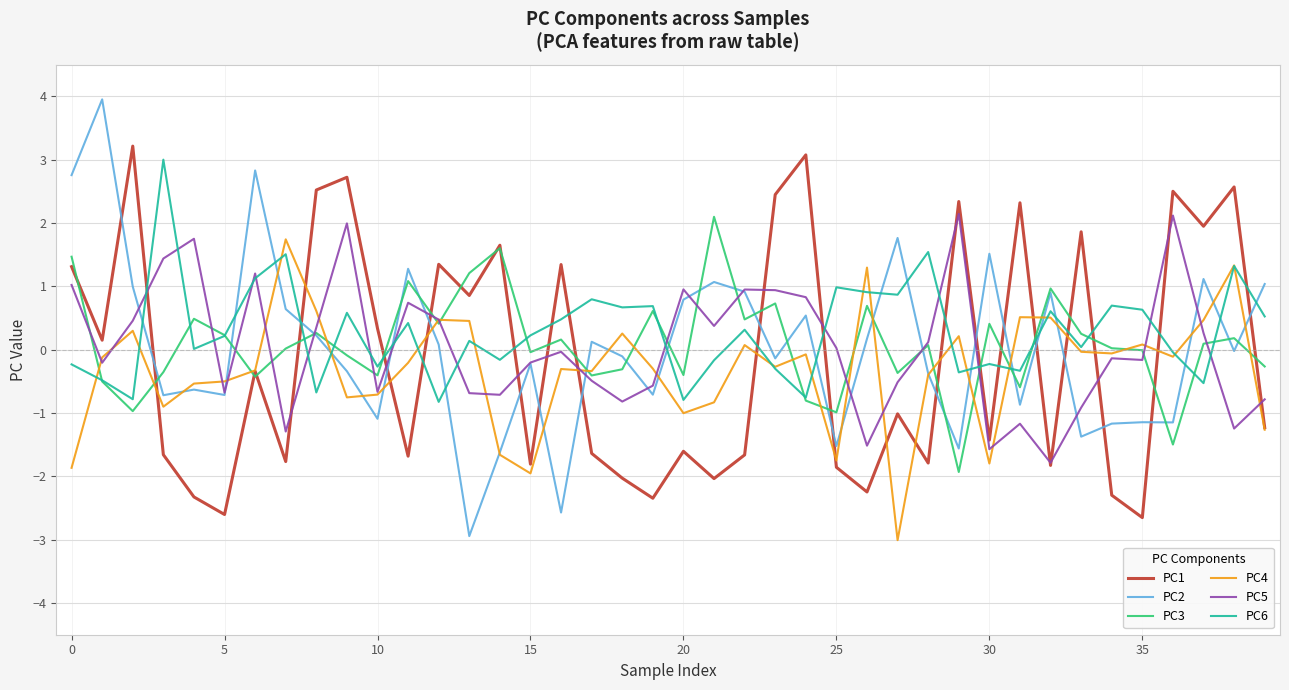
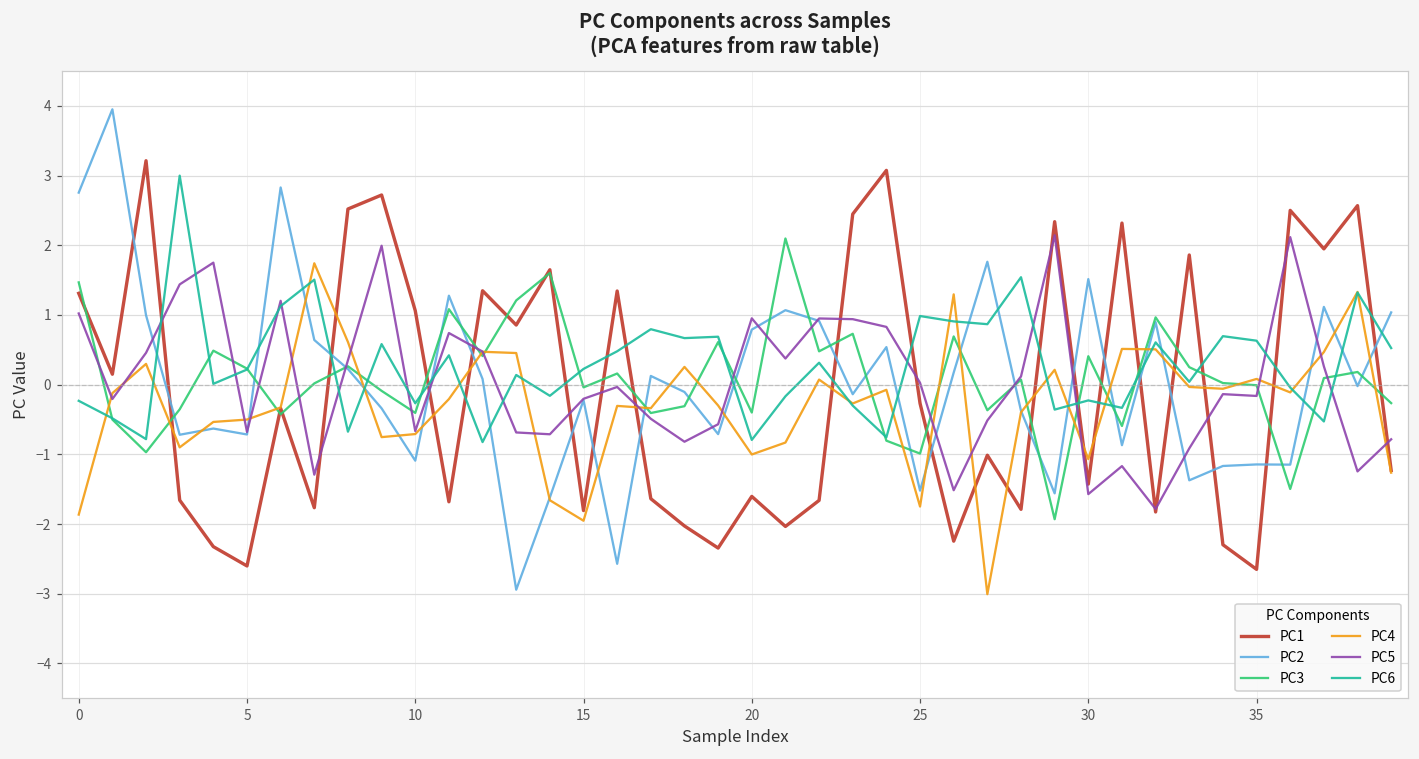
PC1, 10: 0.3 -> 1.1
PC1, 25: -1.9 -> -0.3
PC4, 30: -1.8 -> -1.1
